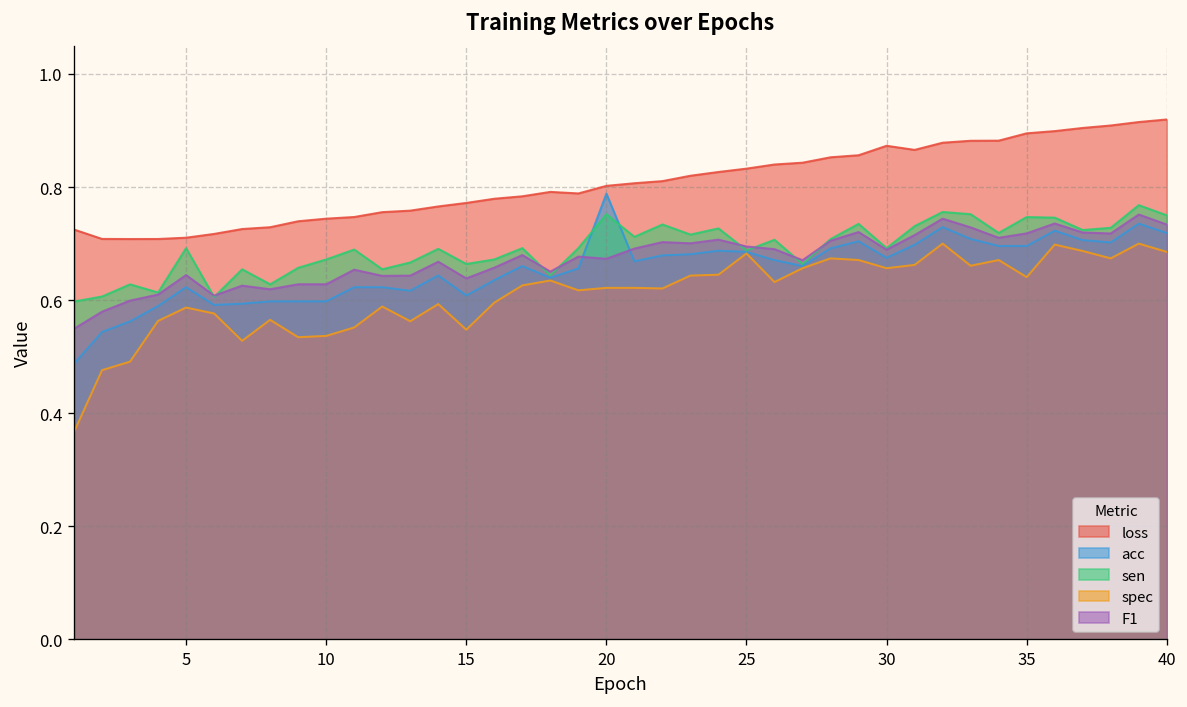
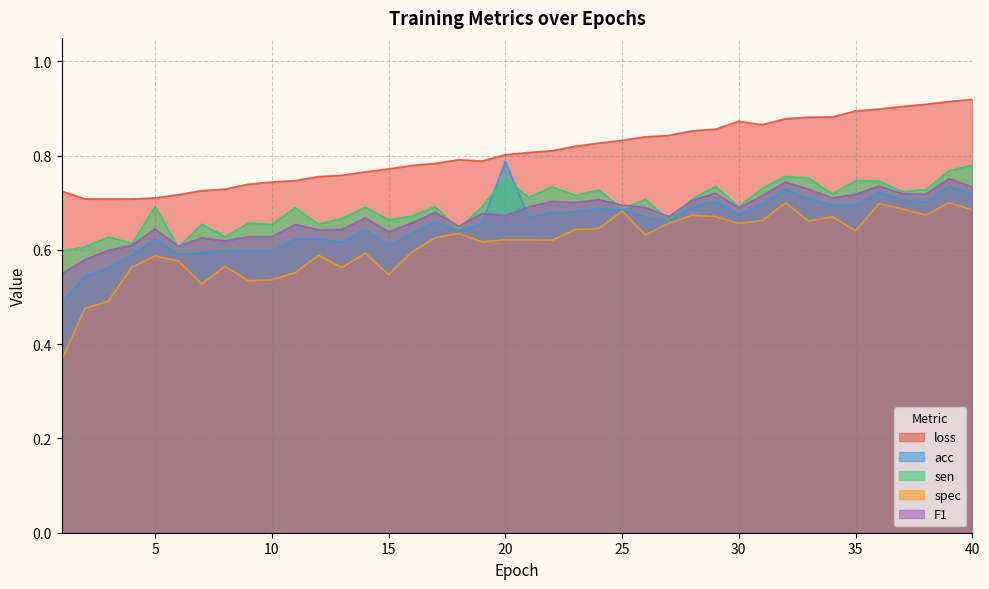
sen, 10: 0.67 -> 0.65
sen, 40: 0.75 -> 0.78
